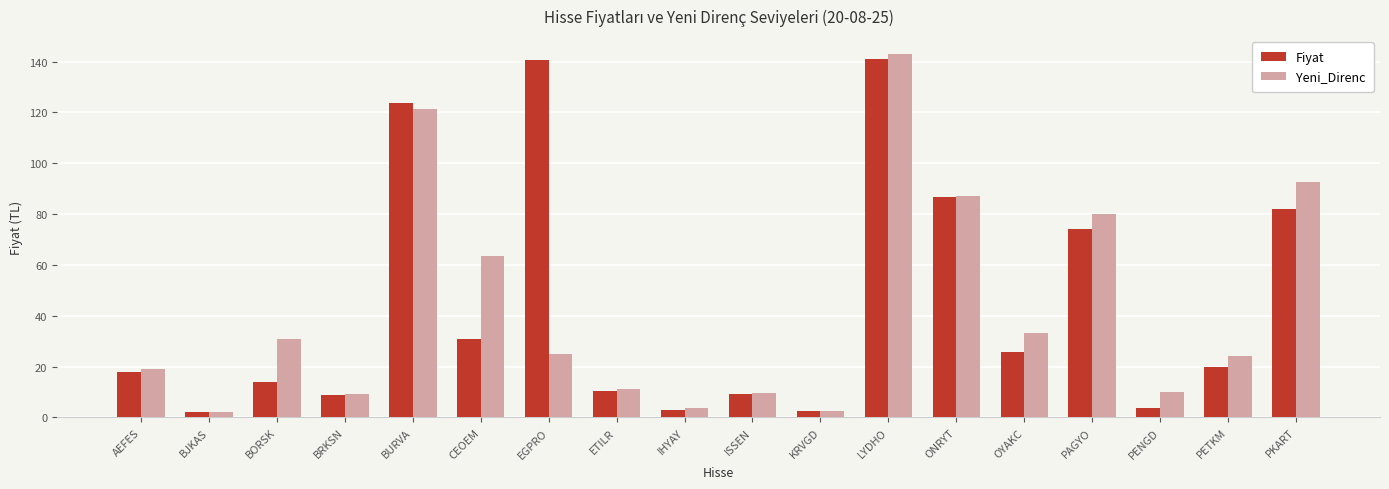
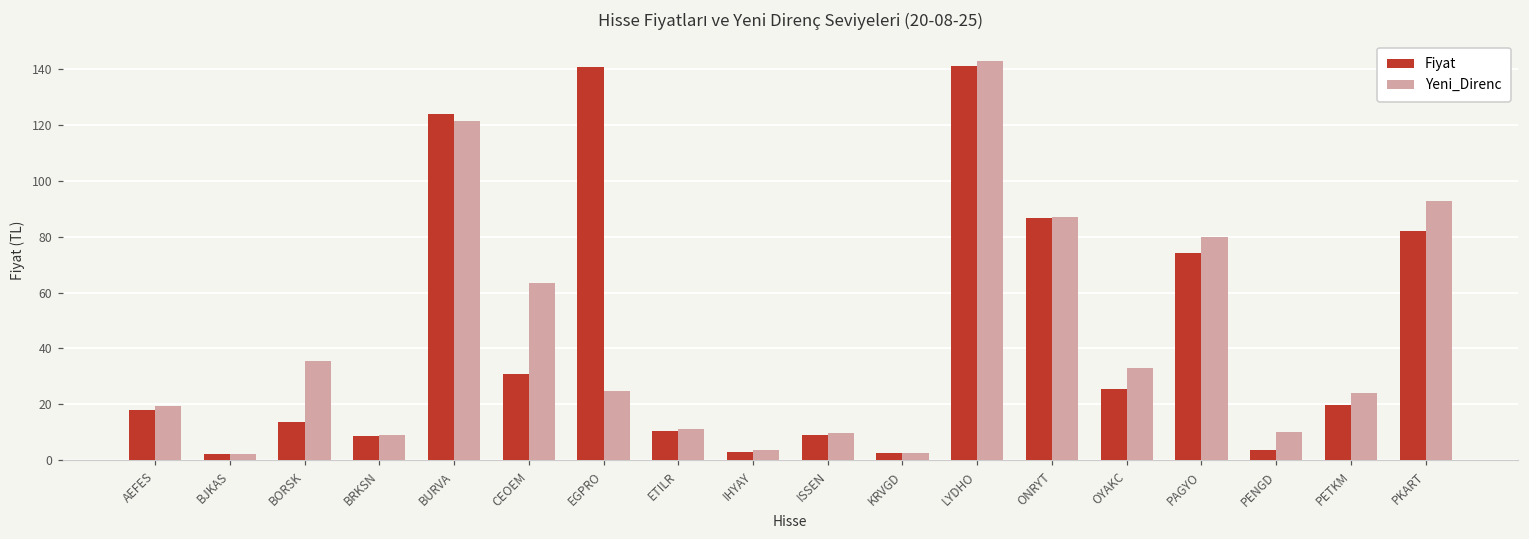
Yeni_Direnc, BORSK: 31 -> 35
